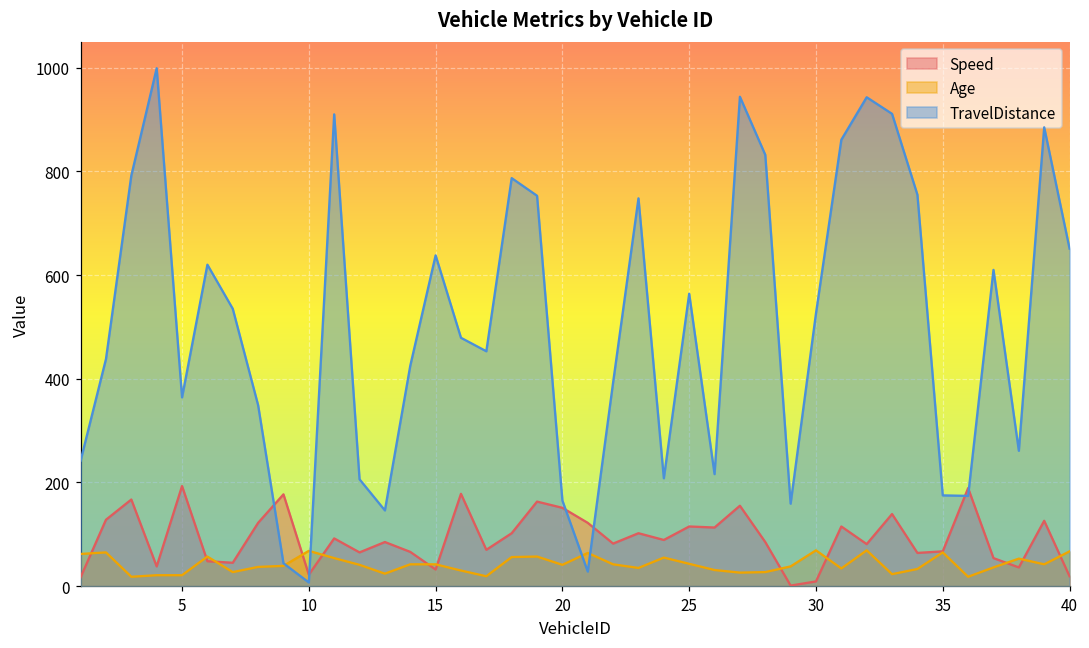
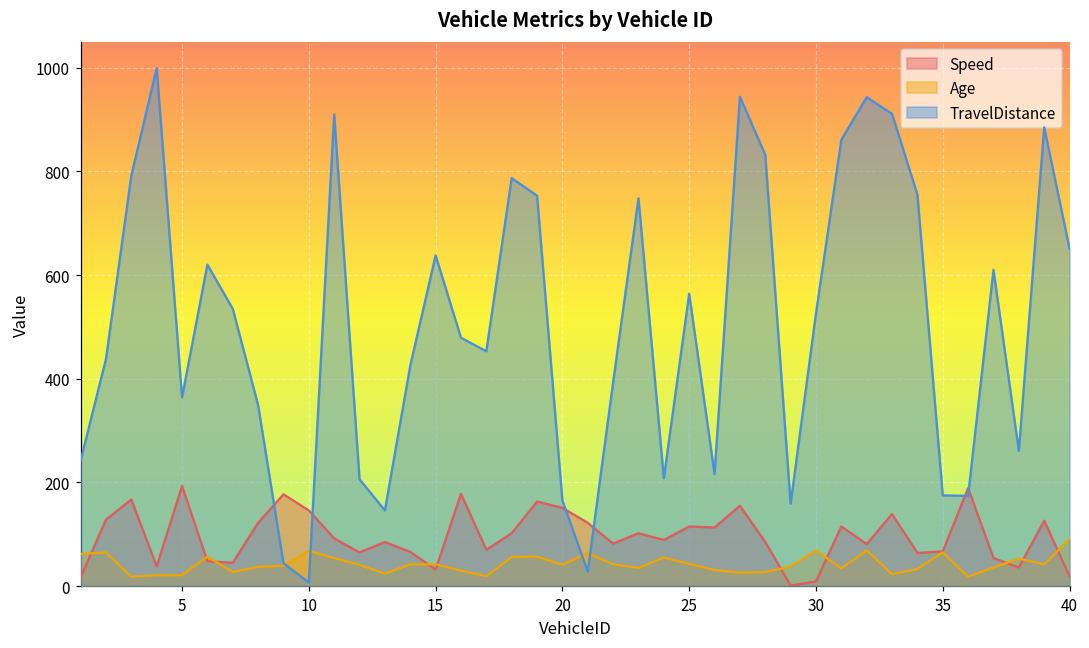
Speed, 10: 20 -> 150
Age, 40: 70 -> 90
